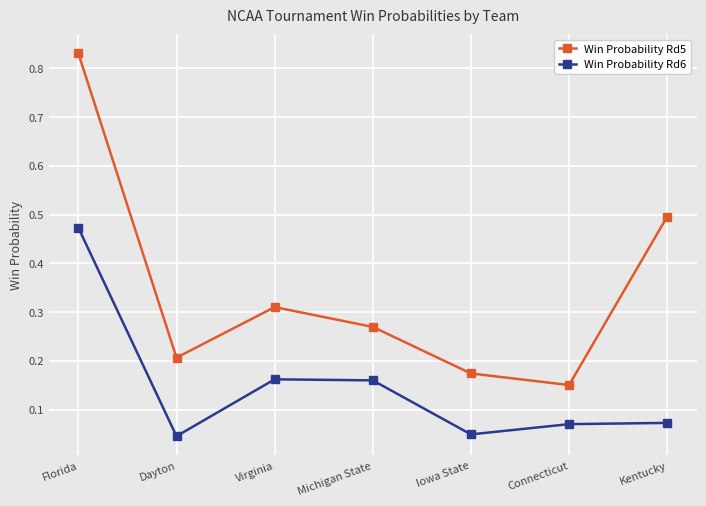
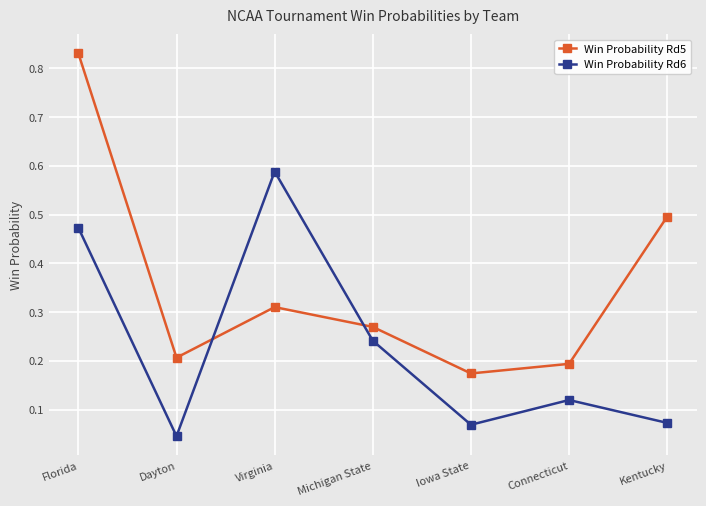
Win Probability Rd6, Virginia: 0.16 -> 0.59
Win Probability Rd6, Michigan State: 0.16 -> 0.24
Win Probability Rd6, Iowa State: 0.05 -> 0.07
Win Probability Rd5, Connecticut: 0.15 -> 0.19
Win Probability Rd6, Connecticut: 0.07 -> 0.12
